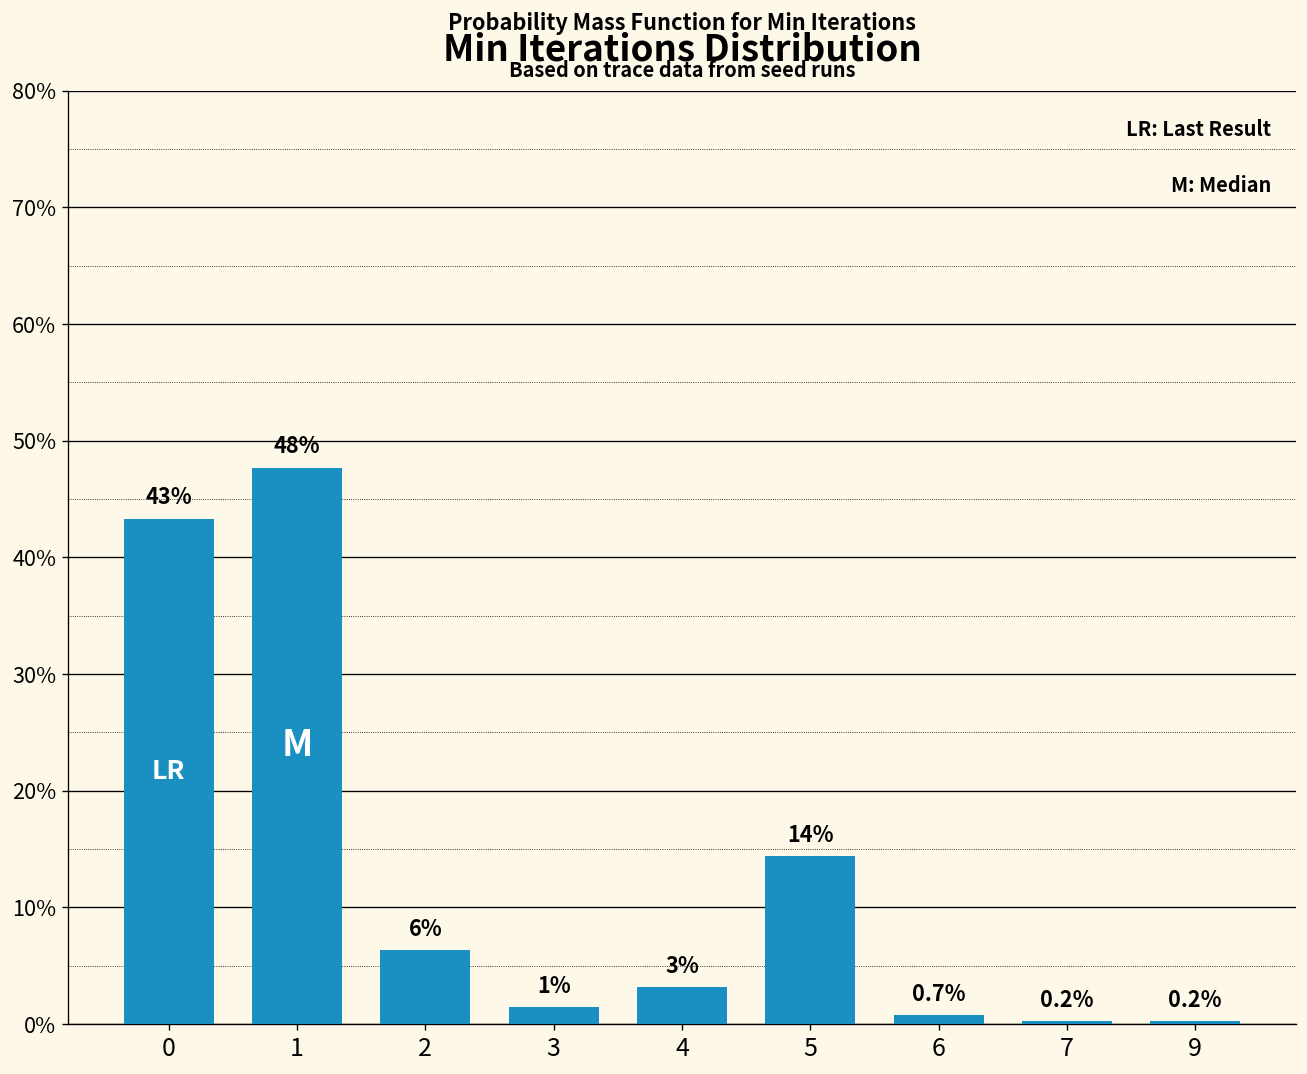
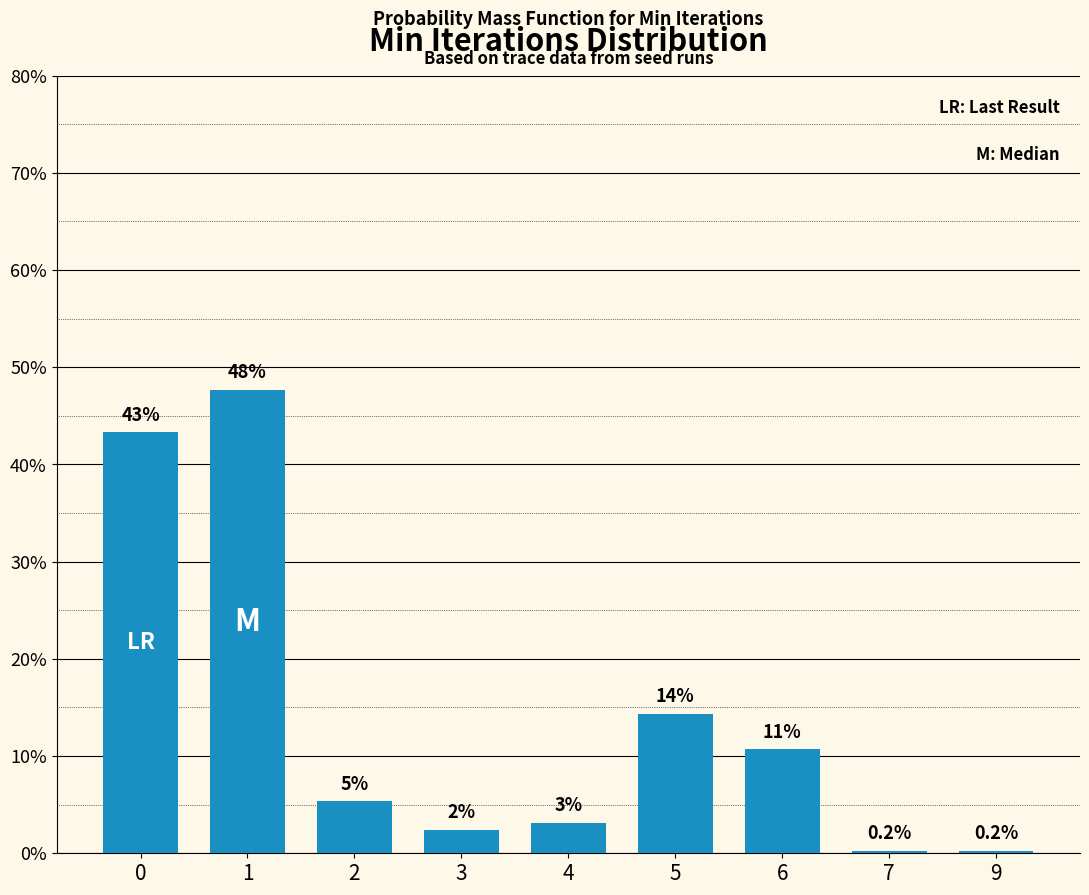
2: 6% -> 5%
3: 1% -> 2%
6: 0.7% -> 11%
